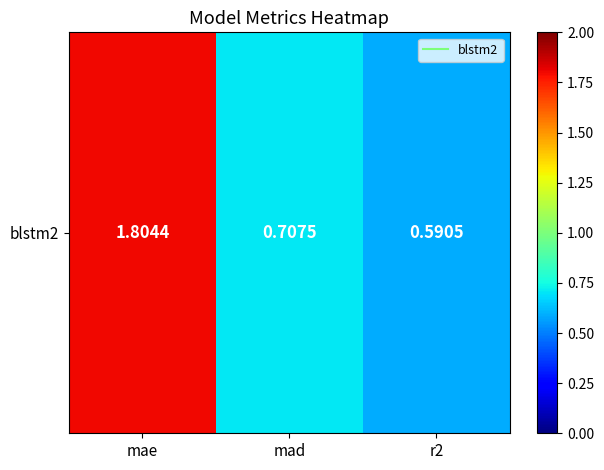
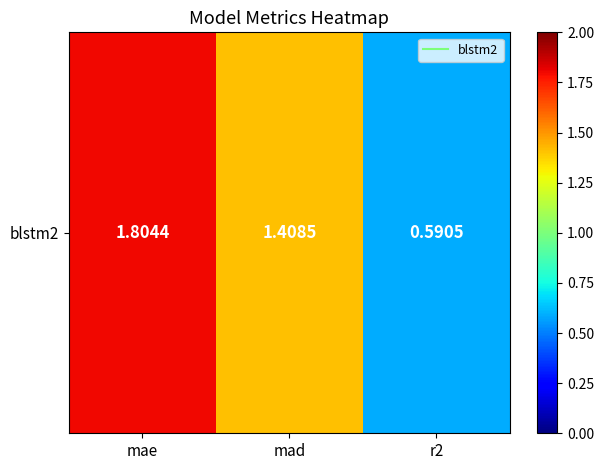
blstm2, mad: 0.7075 -> 1.4085
